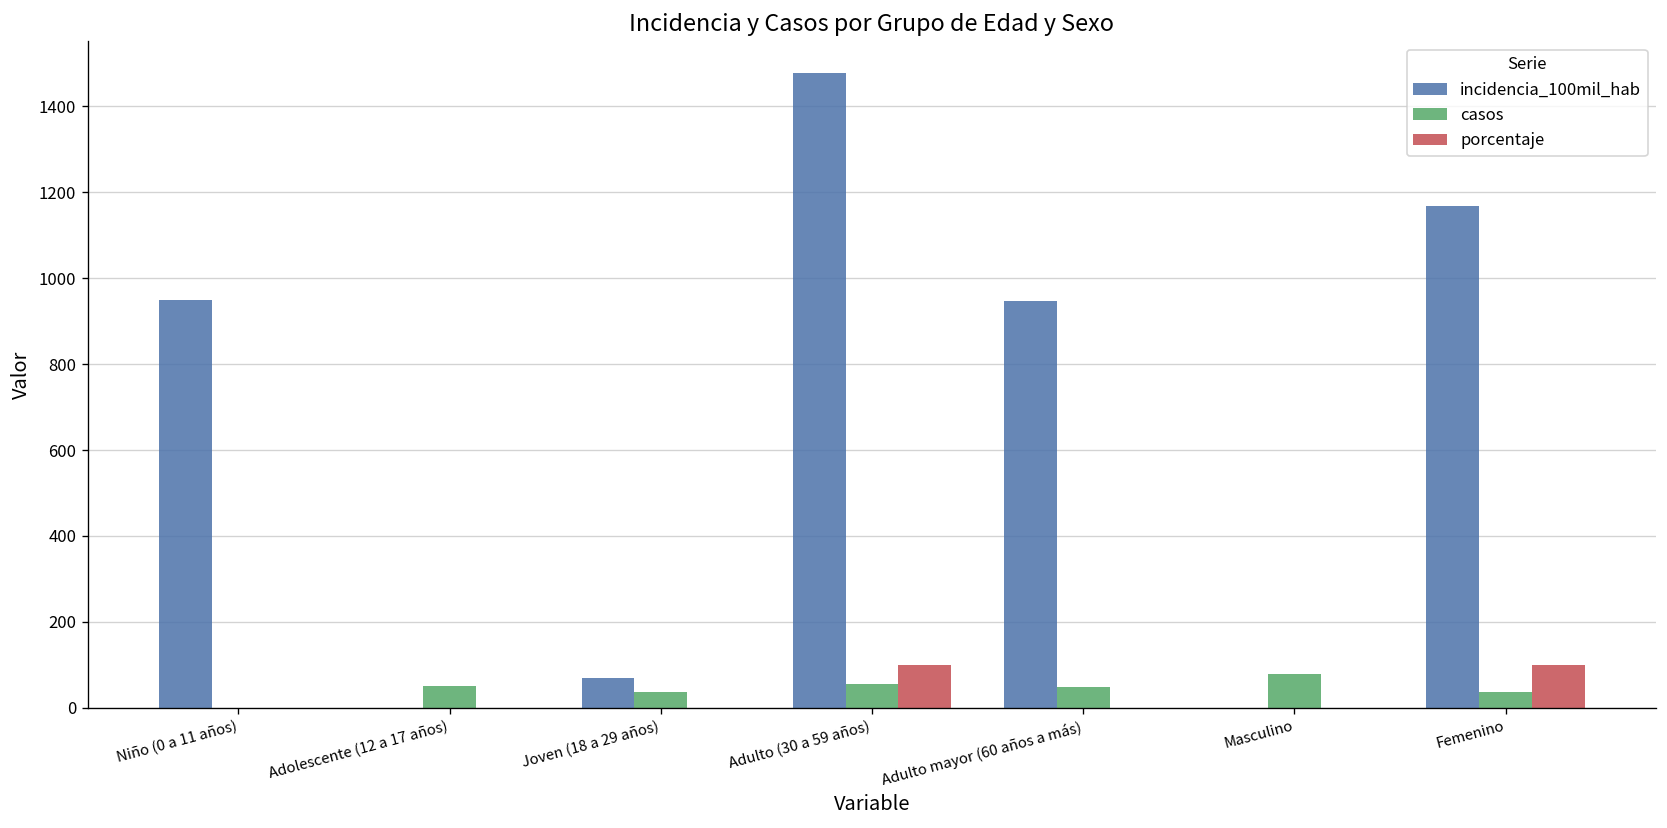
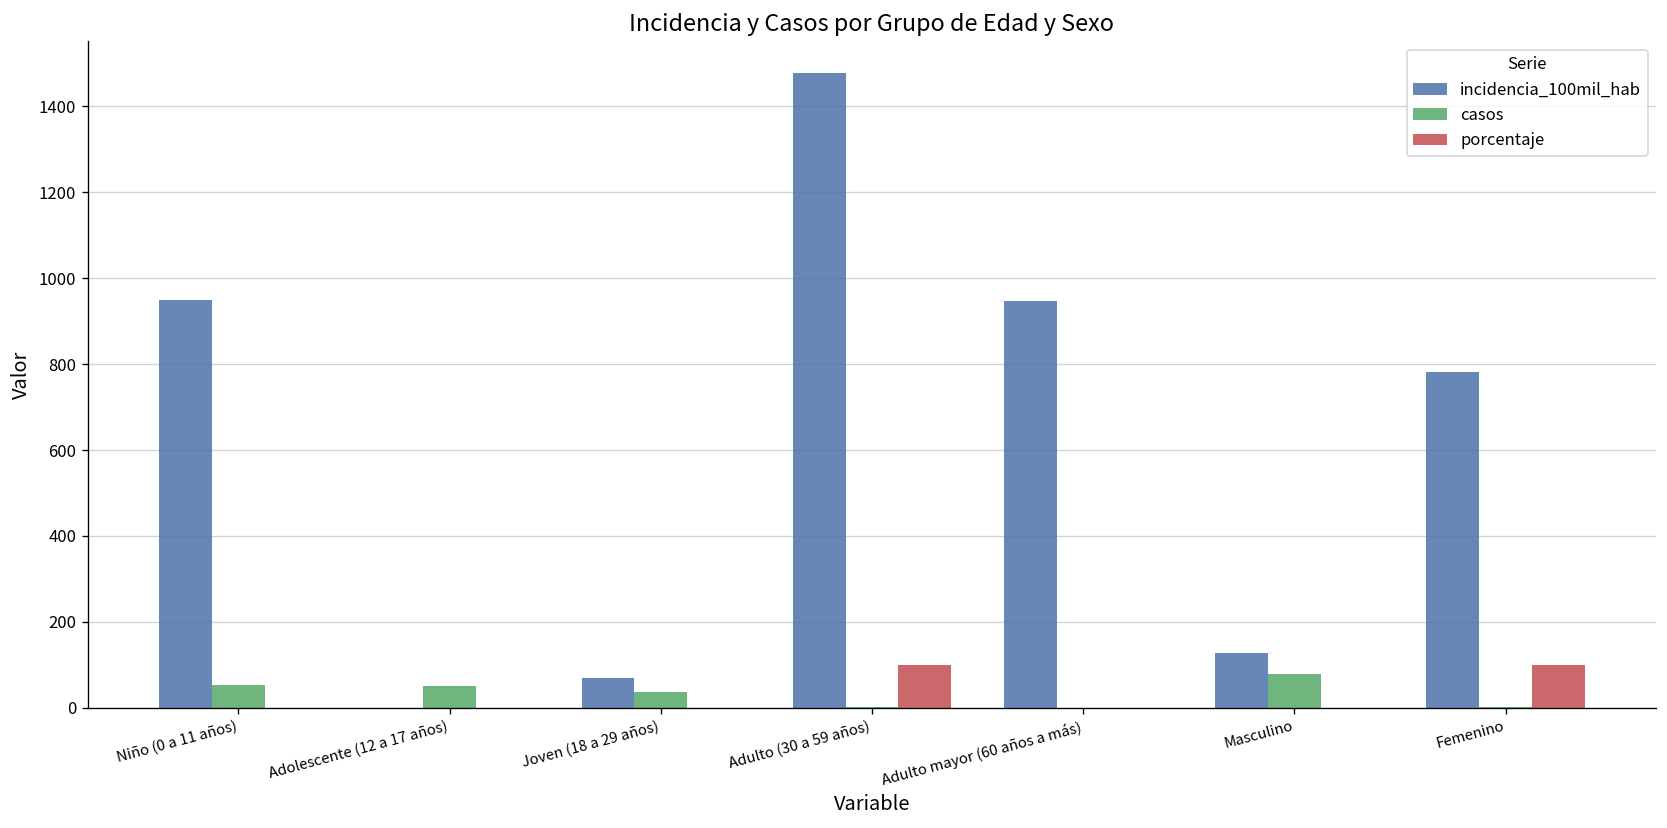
casos, Niño (0 a 11 años): 0 -> 50
casos, Adulto (30 a 59 años): 60 -> 0
casos, Adulto mayor (60 años a más): 50 -> 0
incidencia_100mil_hab, Masculino: 0 -> 130
incidencia_100mil_hab, Femenino: 1170 -> 780
casos, Femenino: 40 -> 0
